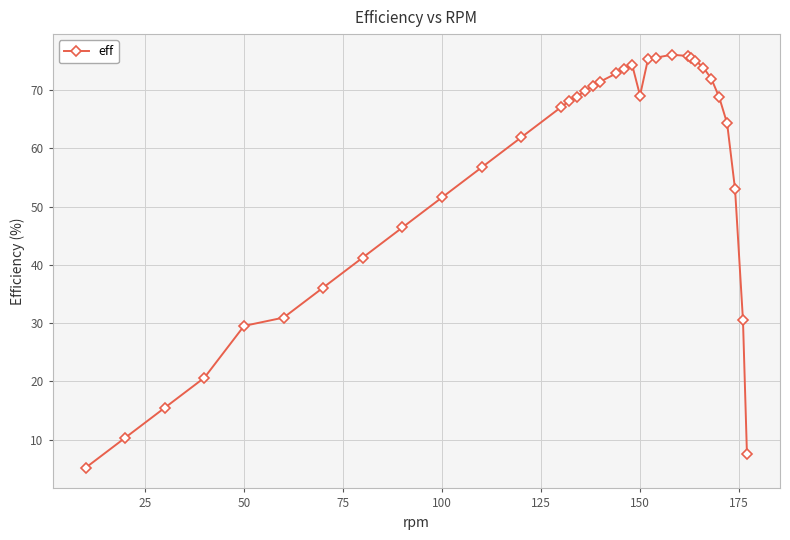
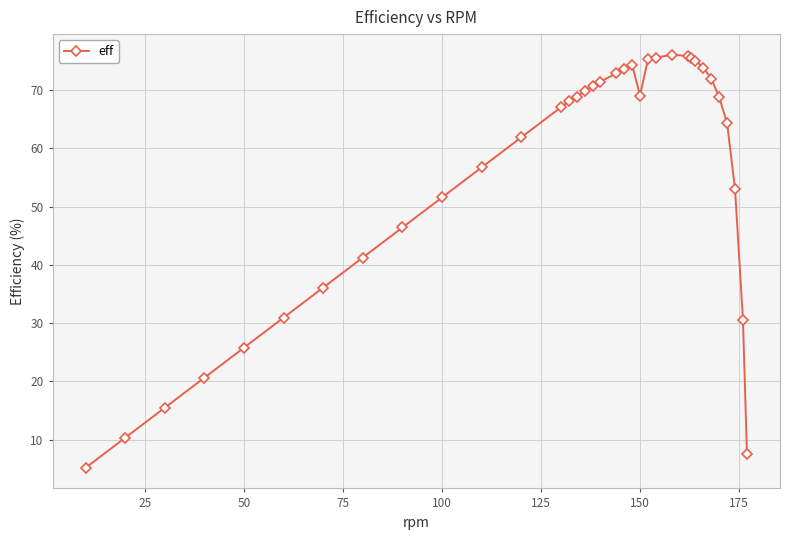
50: 30 -> 26
